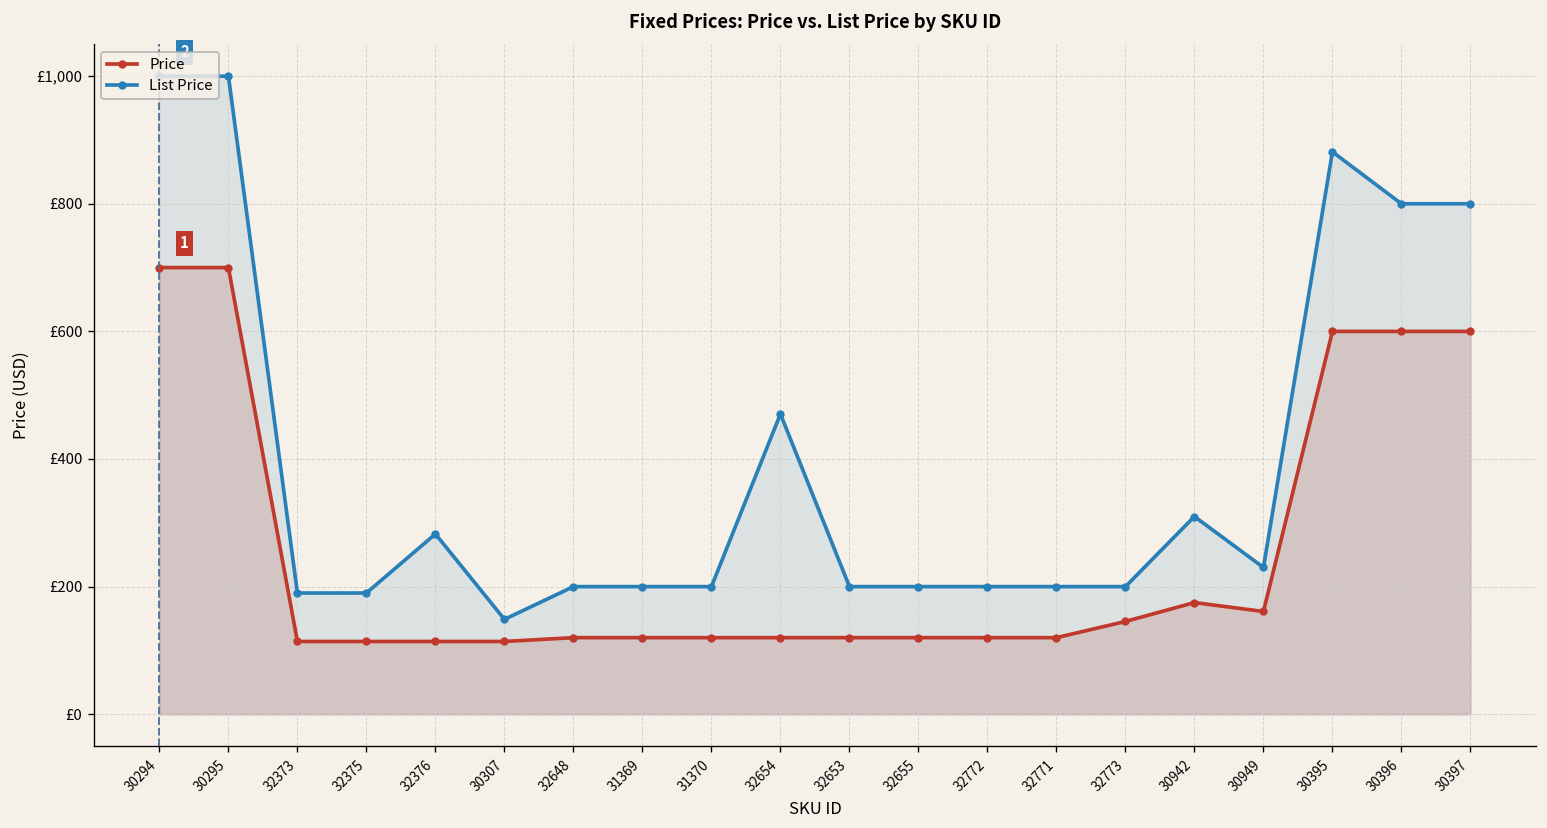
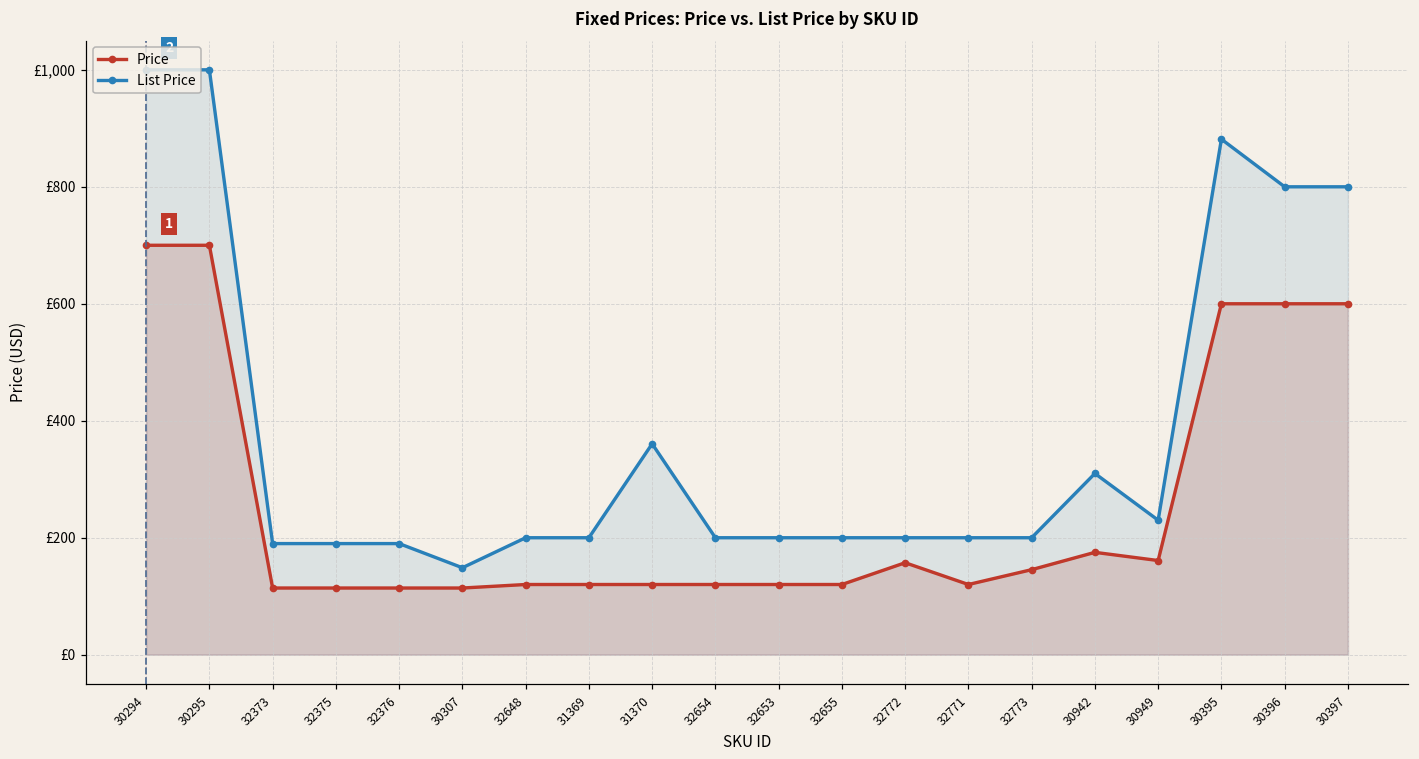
List Price, 32376: £280 -> £190
List Price, 31370: £200 -> £360
List Price, 32654: £470 -> £200
Price, 32772: £120 -> £160
